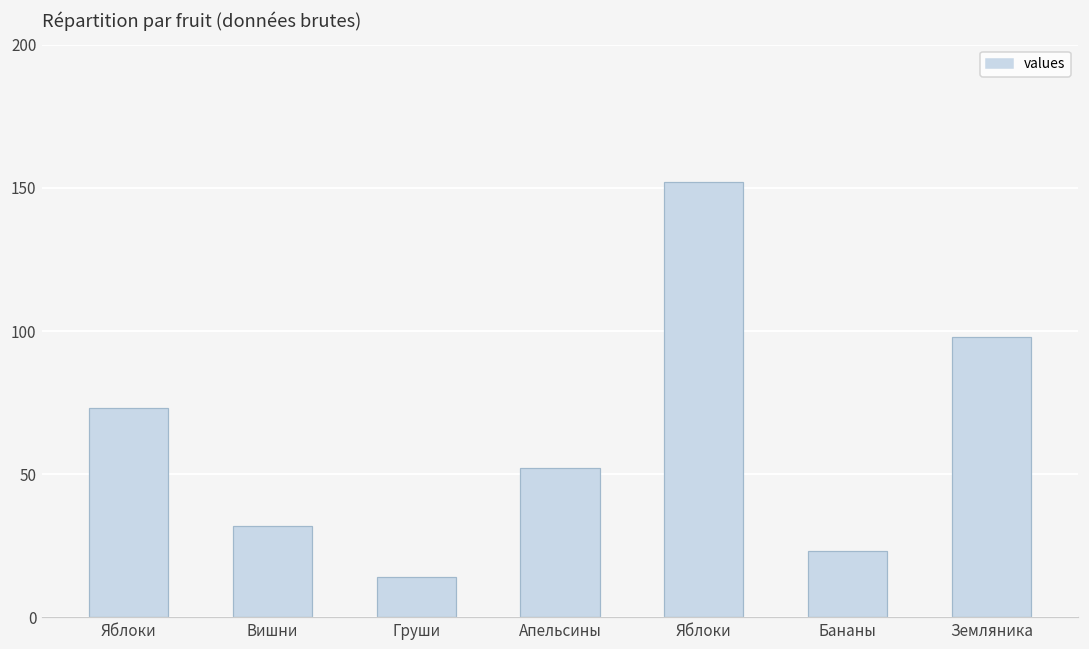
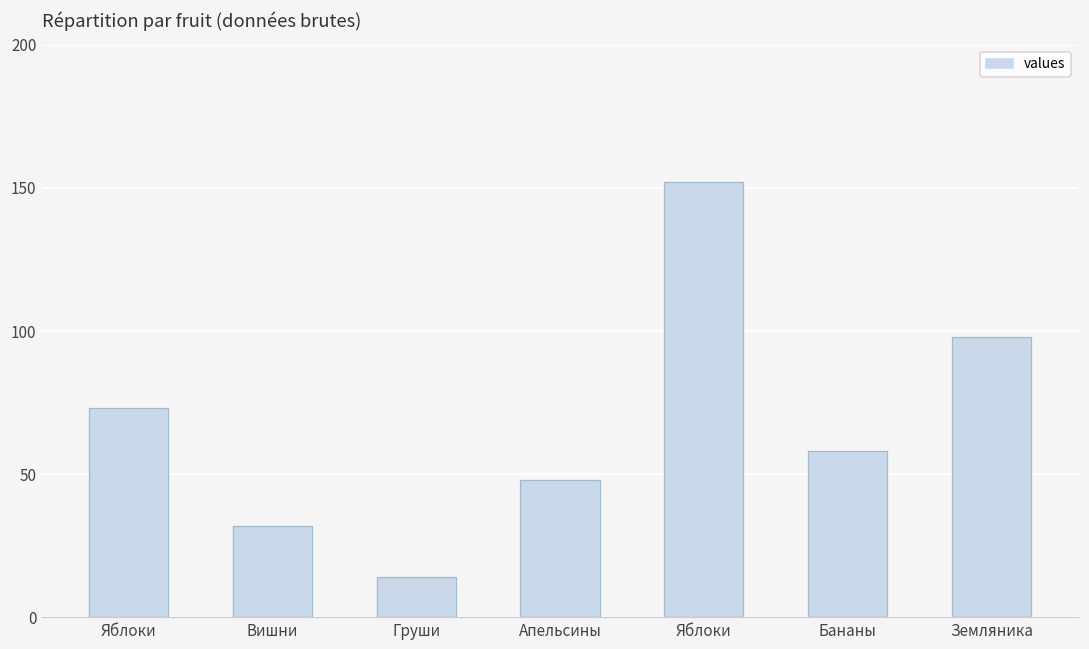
Апельсины: 52 -> 48
Бананы: 23 -> 58
